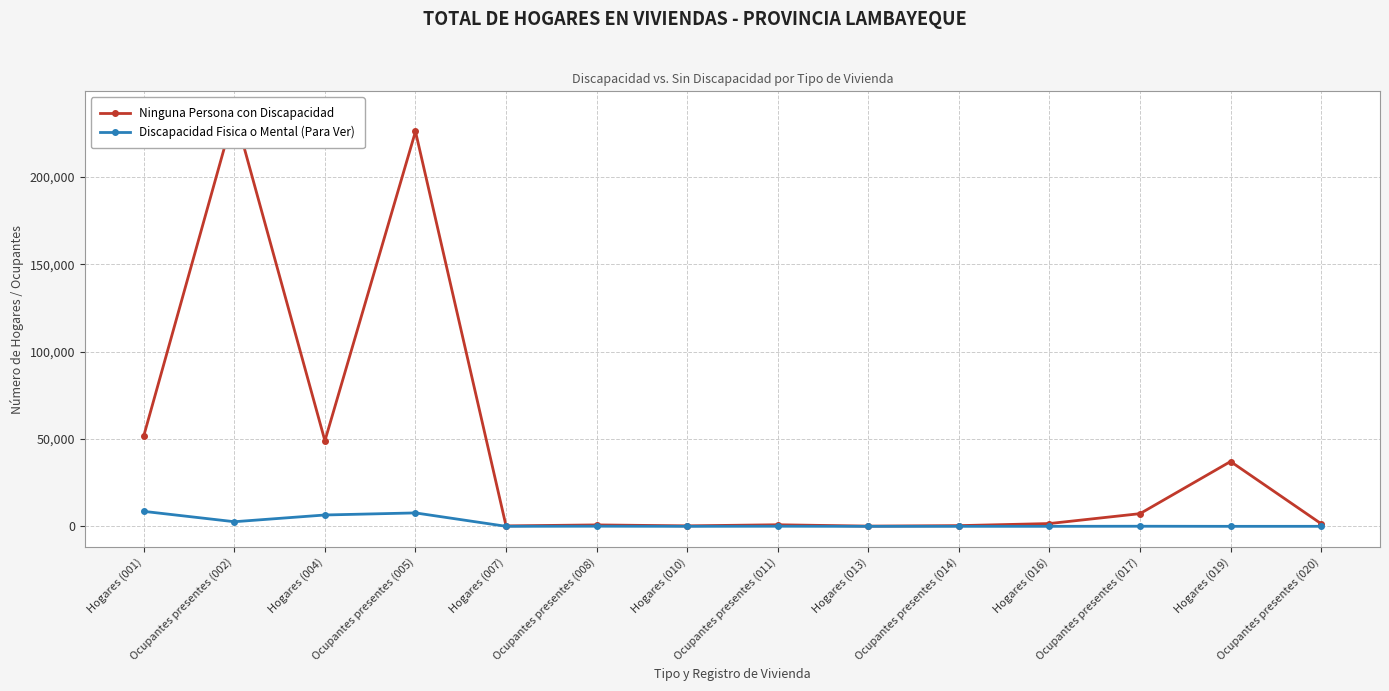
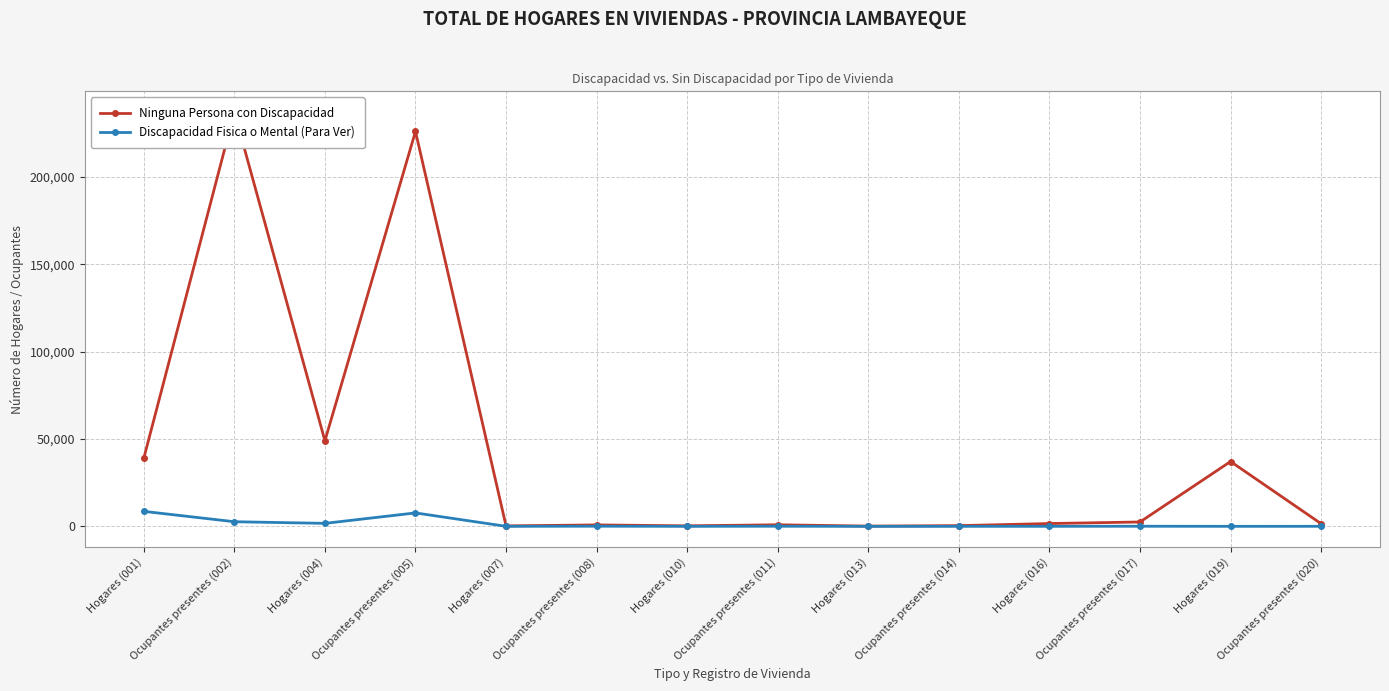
Ninguna Persona con Discapacidad, Hogares (001): 52,000 -> 39,000
Discapacidad Fisica o Mental (Para Ver), Hogares (004): 7,000 -> 2,000
Ninguna Persona con Discapacidad, Ocupantes presentes (017): 7,000 -> 3,000
